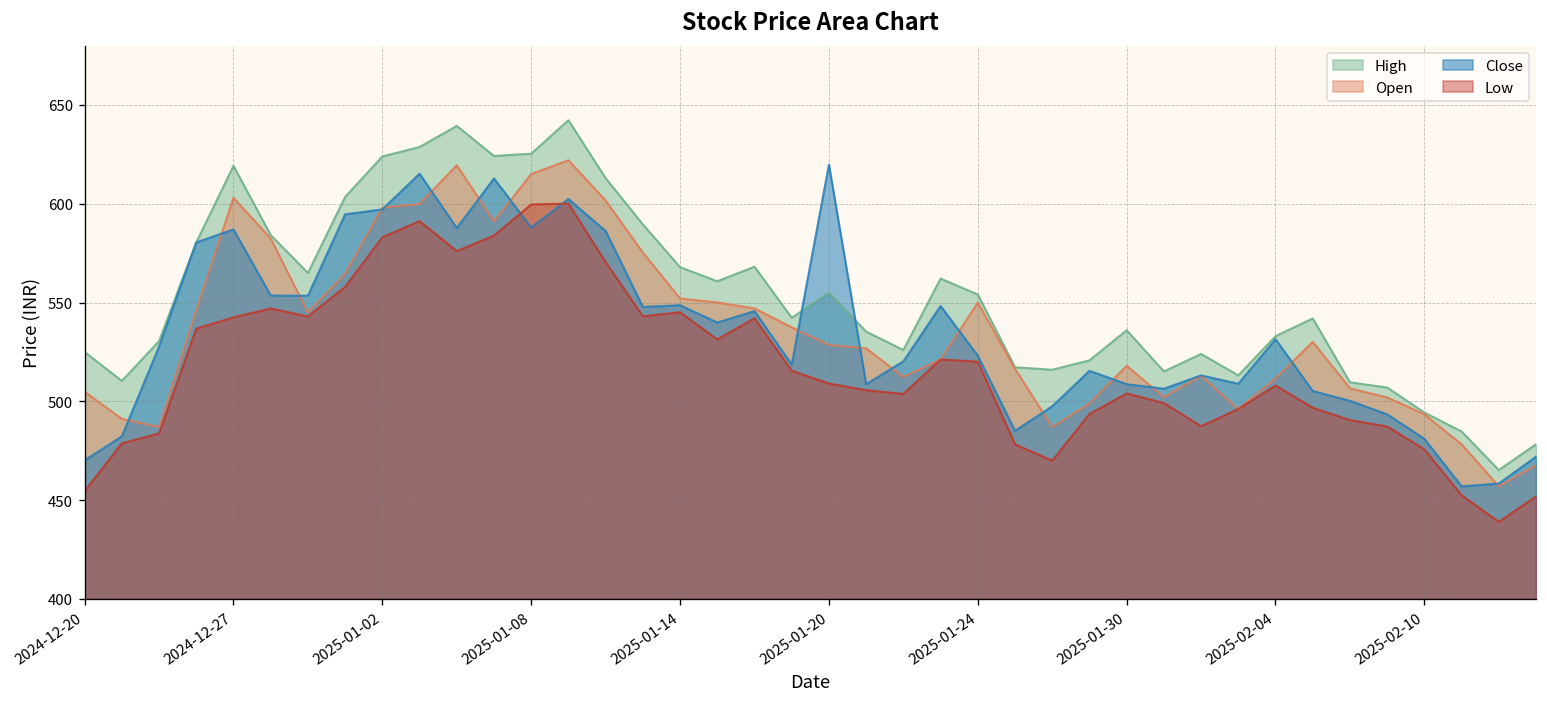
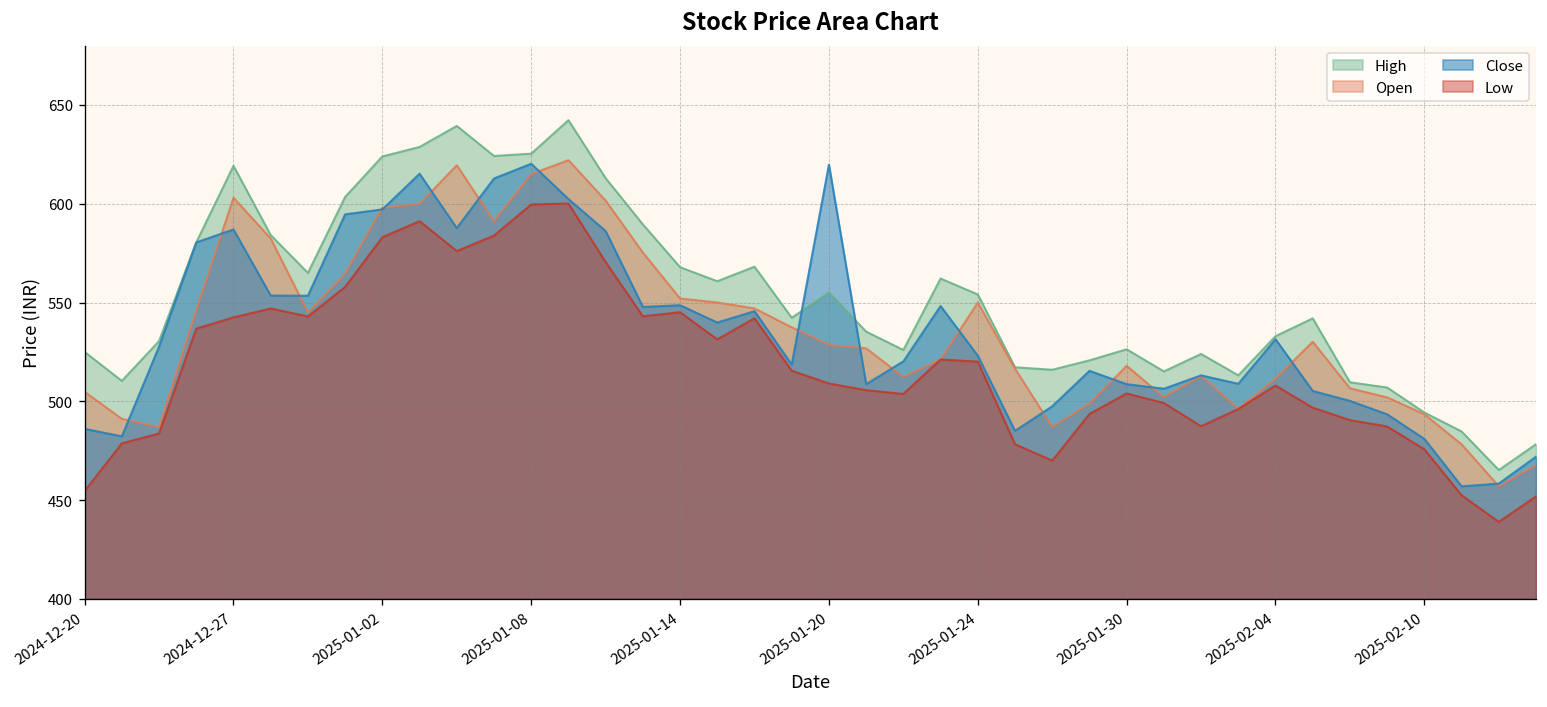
Close, 2024-12-20: 470 -> 486
Close, 2025-01-08: 588 -> 620
High, 2025-01-30: 536 -> 526
